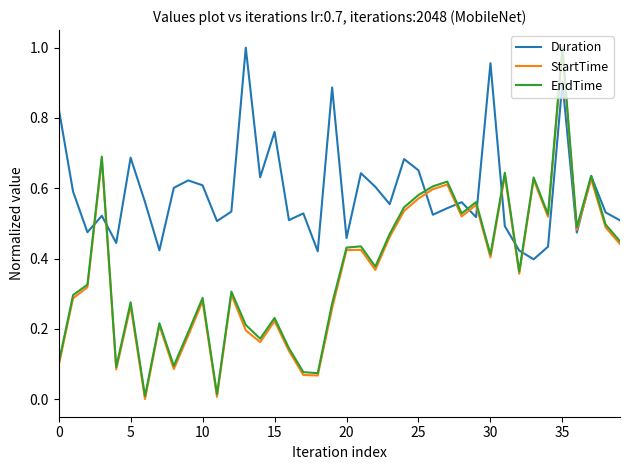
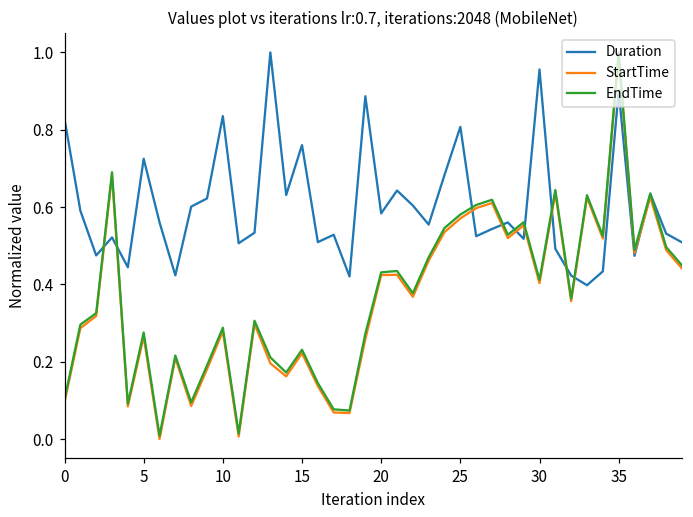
Duration, 5: 0.69 -> 0.72
Duration, 10: 0.61 -> 0.84
Duration, 20: 0.46 -> 0.58
Duration, 25: 0.65 -> 0.81
